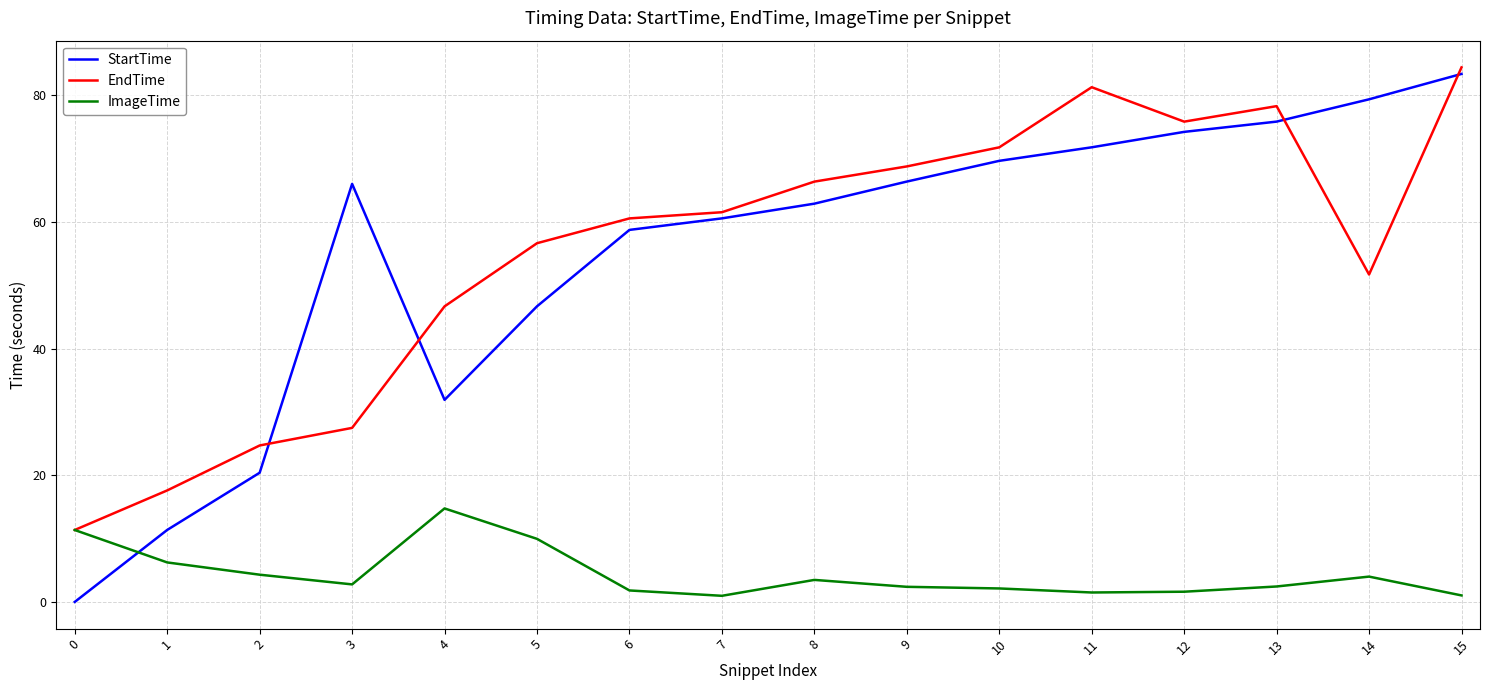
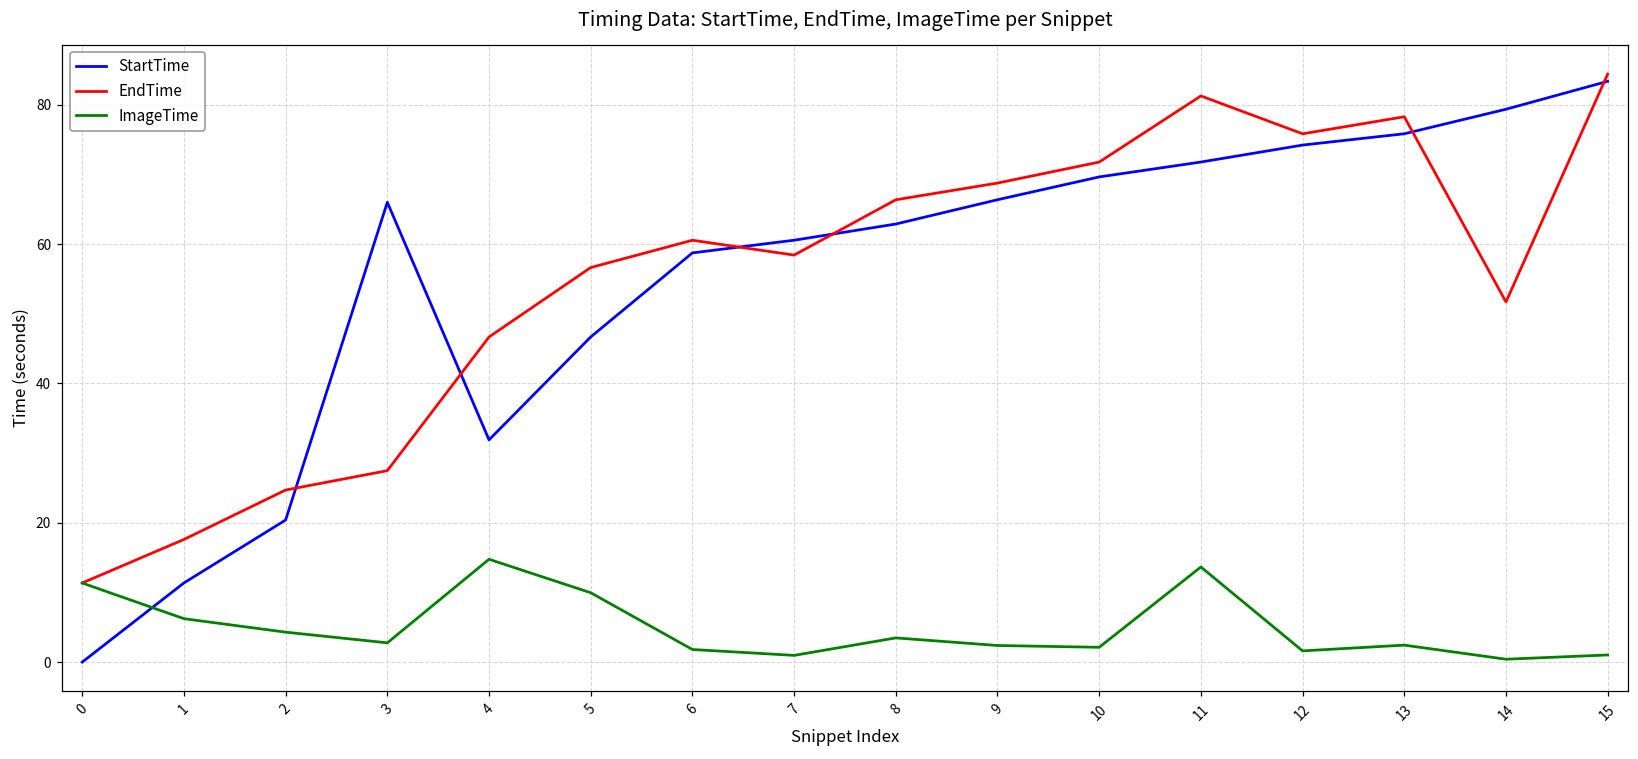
EndTime, 7: 62 -> 58
ImageTime, 11: 1 -> 14
ImageTime, 14: 4 -> 0
